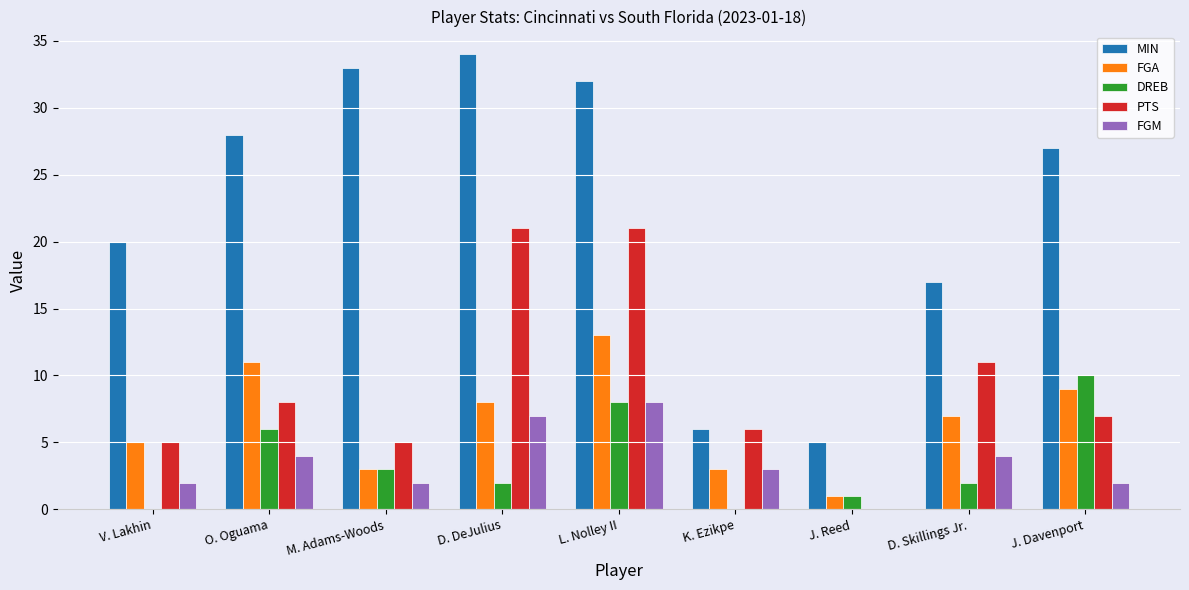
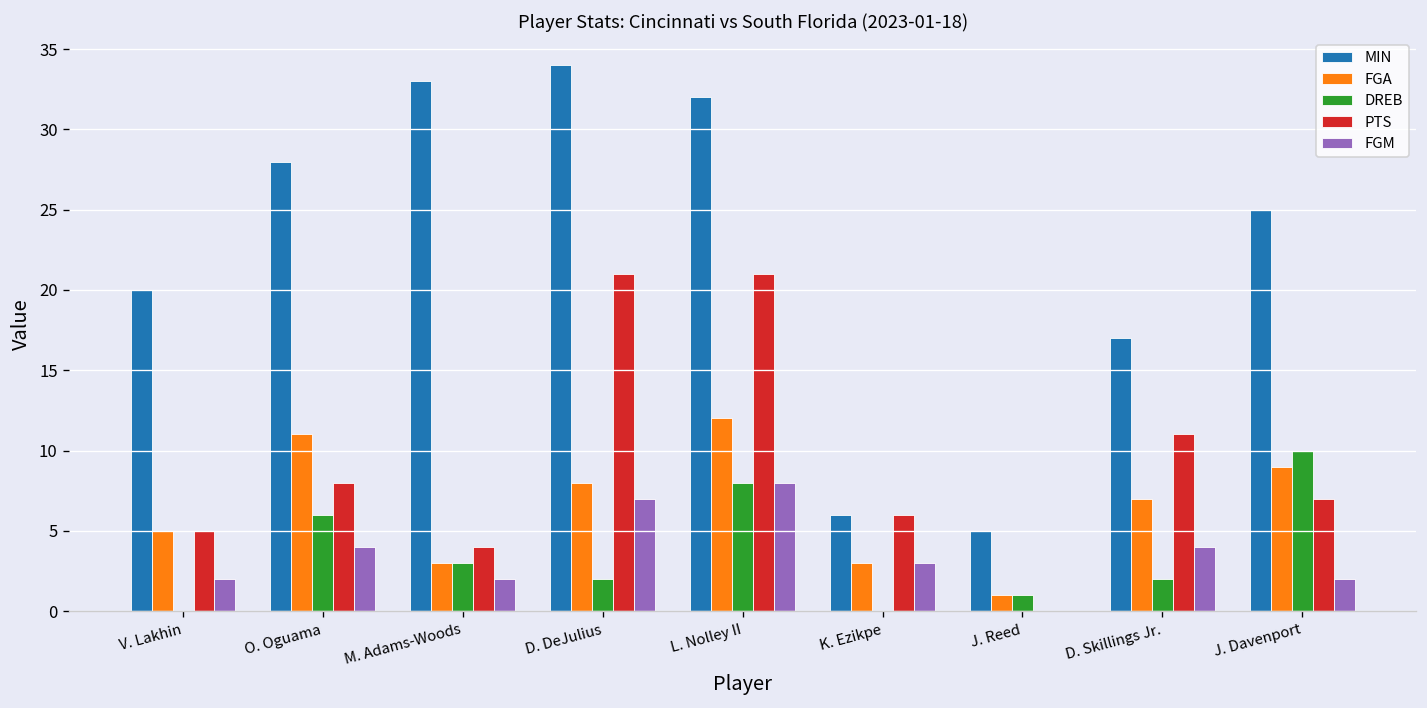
PTS, M. Adams-Woods: 5 -> 4
FGA, L. Nolley II: 13 -> 12
MIN, J. Davenport: 27 -> 25
